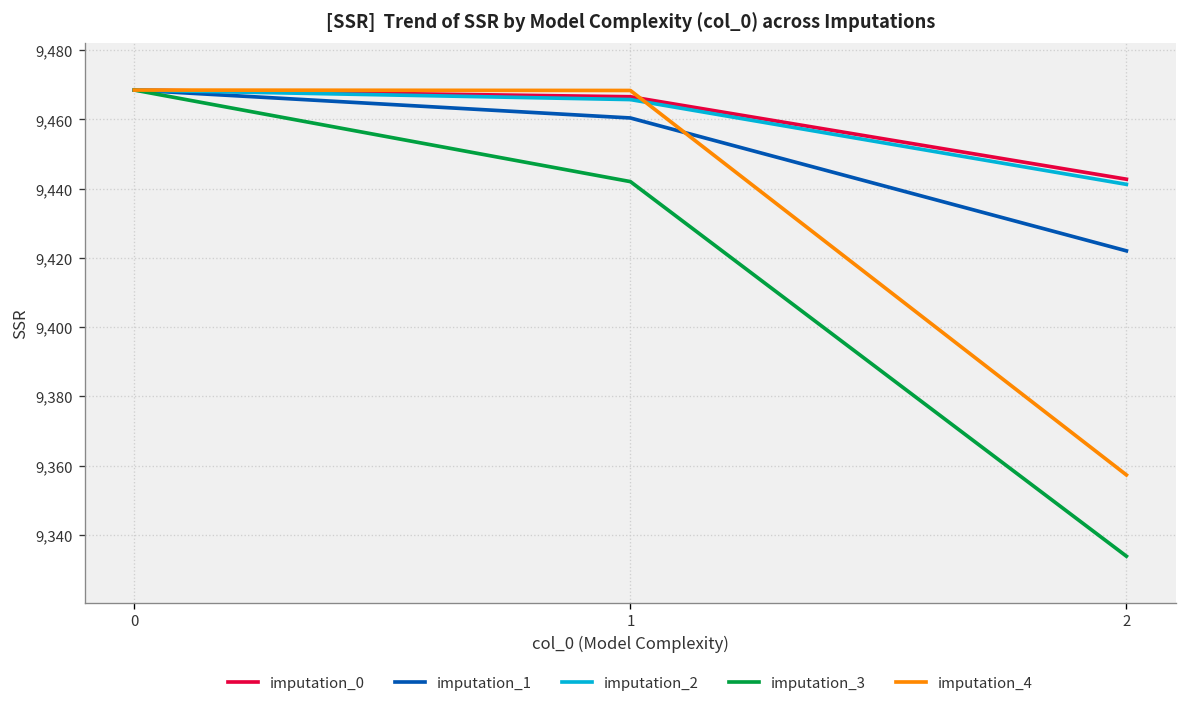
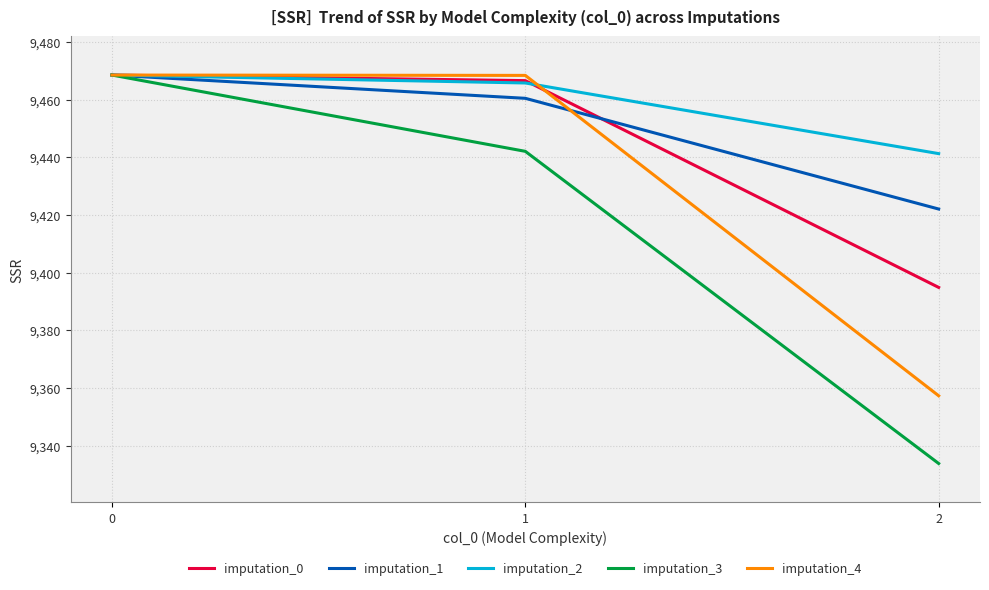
imputation_0, 2: 9,443 -> 9,395
